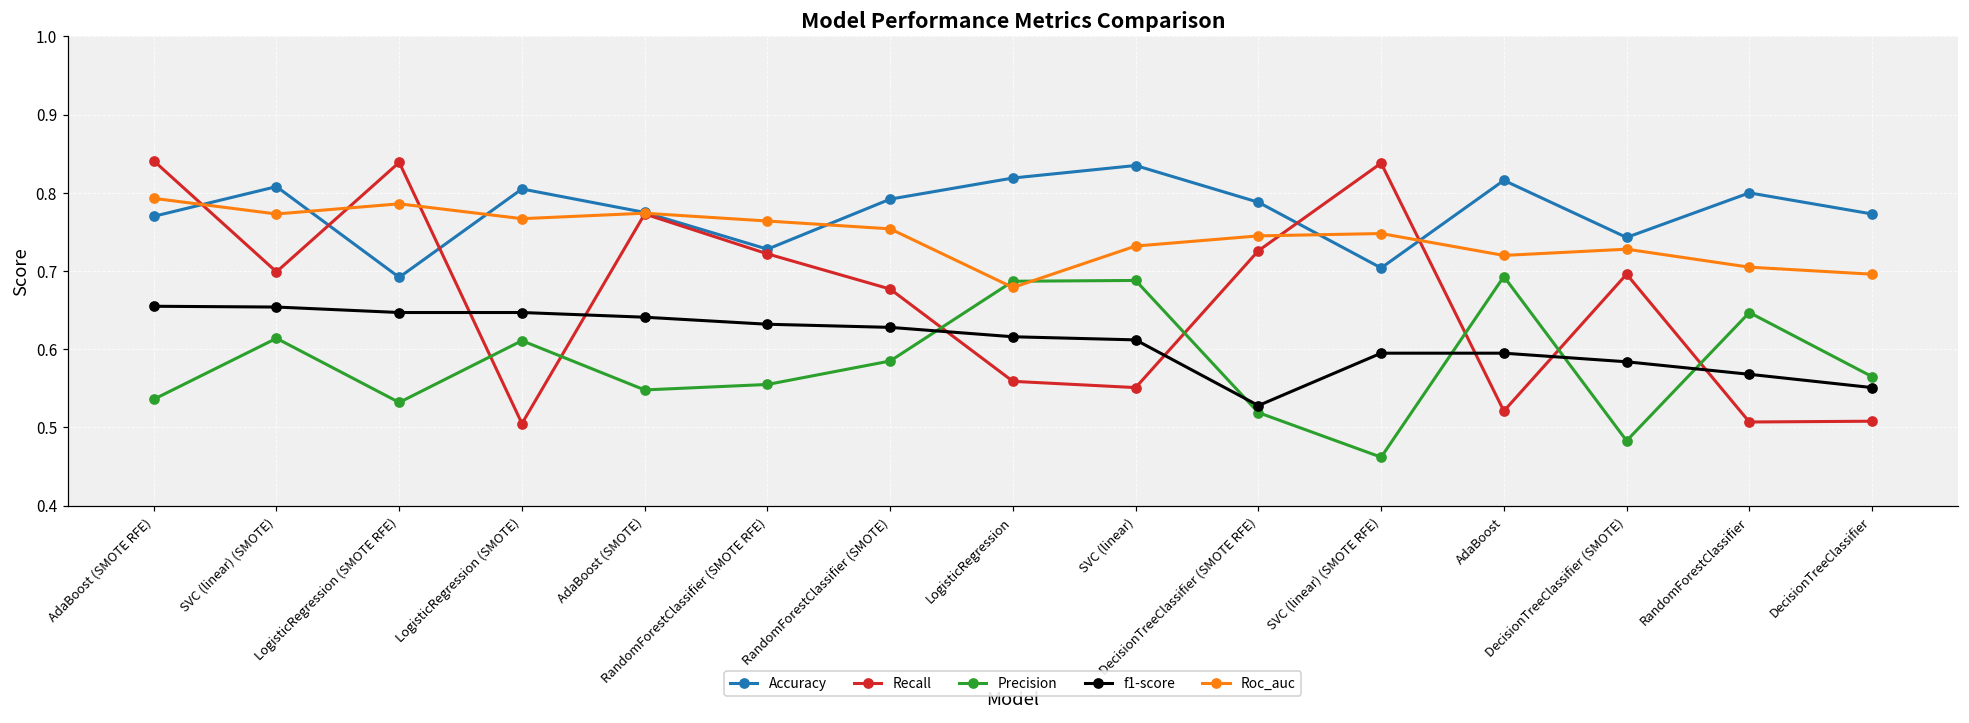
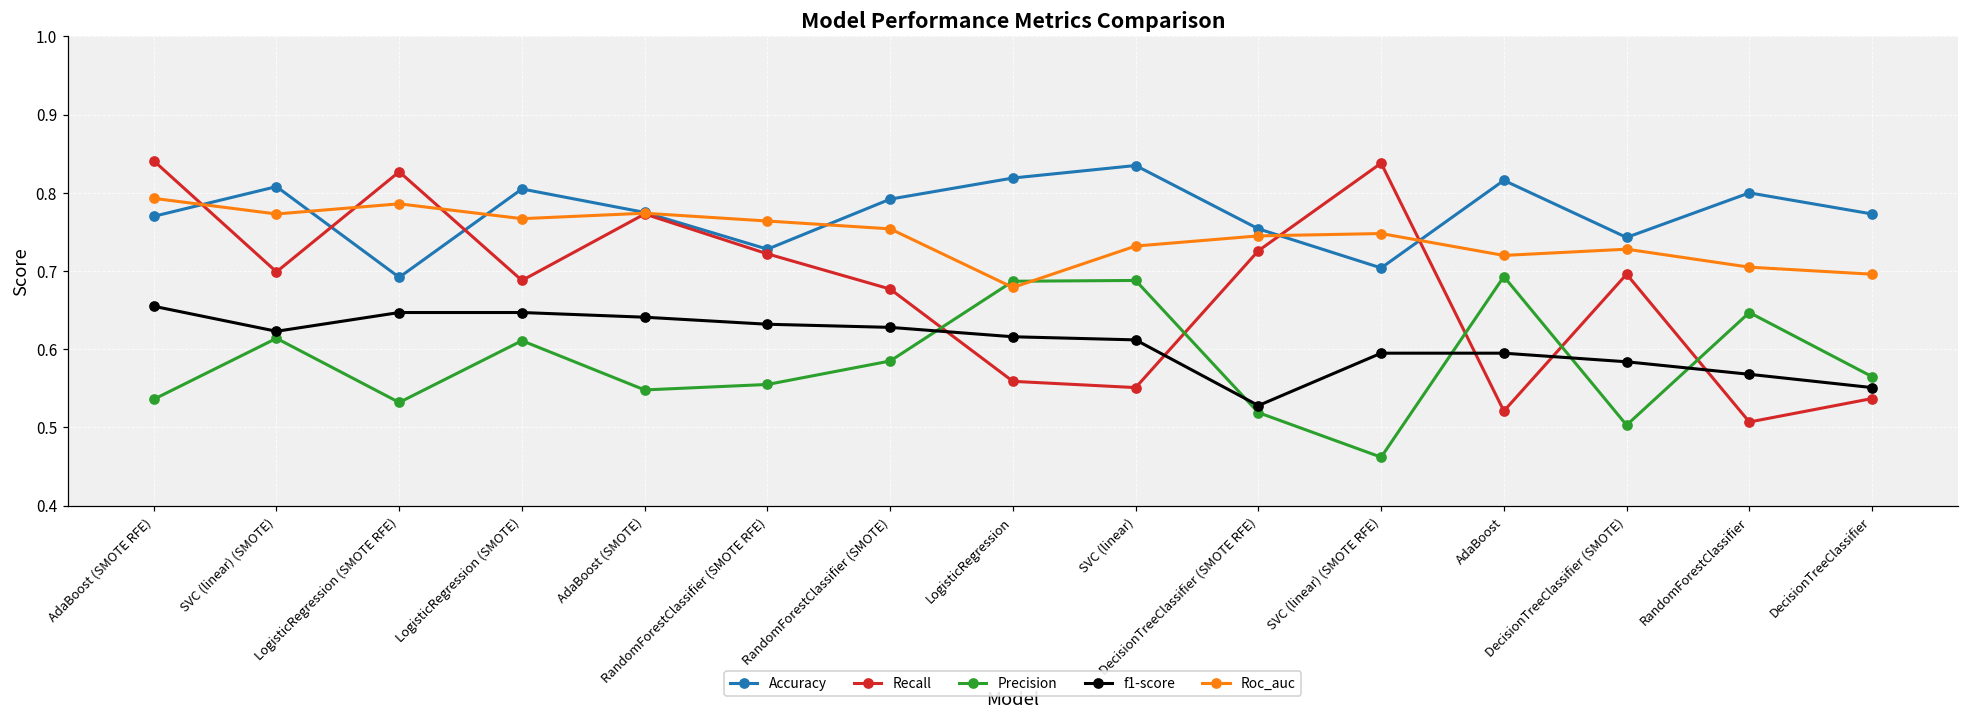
f1-score, SVC (linear) (SMOTE): 0.65 -> 0.62
Recall, LogisticRegression (SMOTE RFE): 0.84 -> 0.83
Recall, LogisticRegression (SMOTE): 0.51 -> 0.69
Accuracy, DecisionTreeClassifier (SMOTE RFE): 0.79 -> 0.75
Precision, DecisionTreeClassifier (SMOTE): 0.48 -> 0.50
Recall, DecisionTreeClassifier: 0.51 -> 0.54
